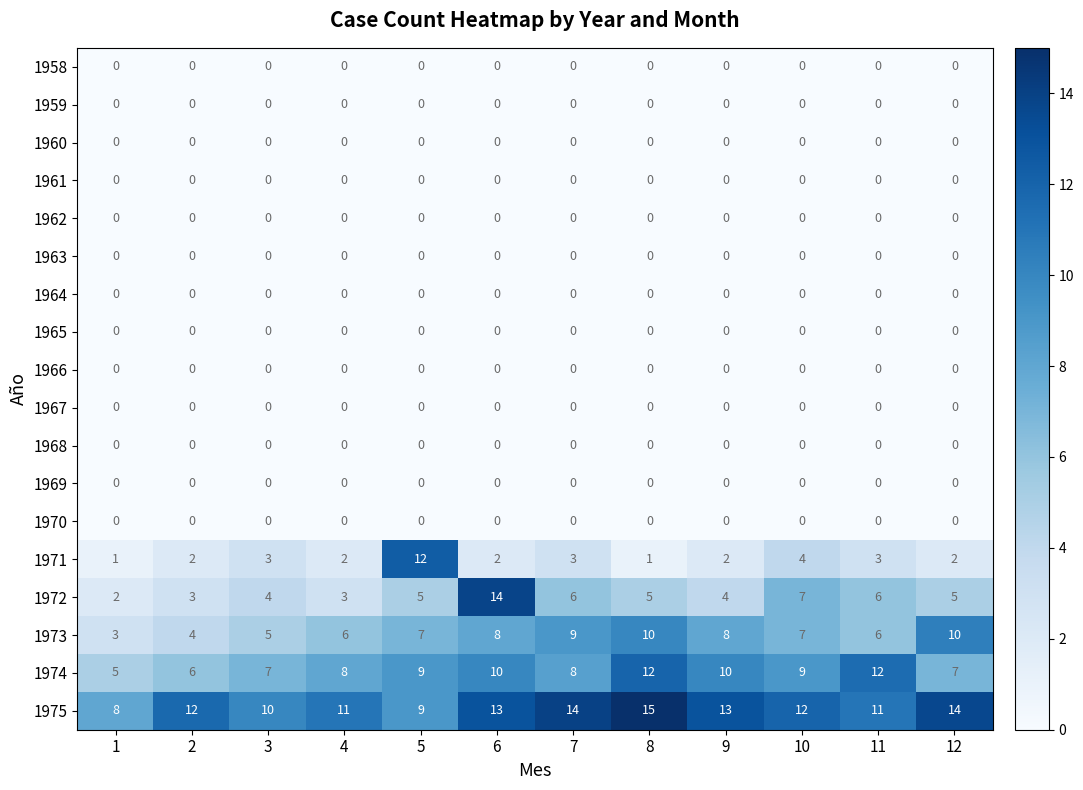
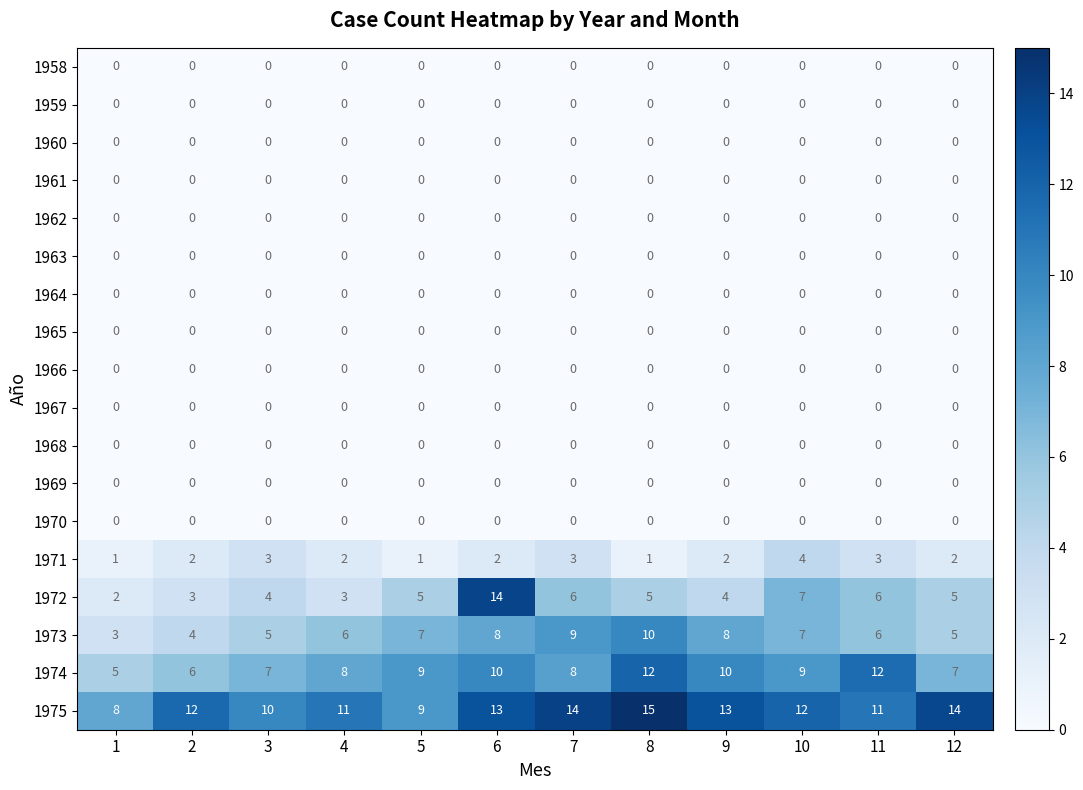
1971, 5: 12 -> 1
1973, 12: 10 -> 5
